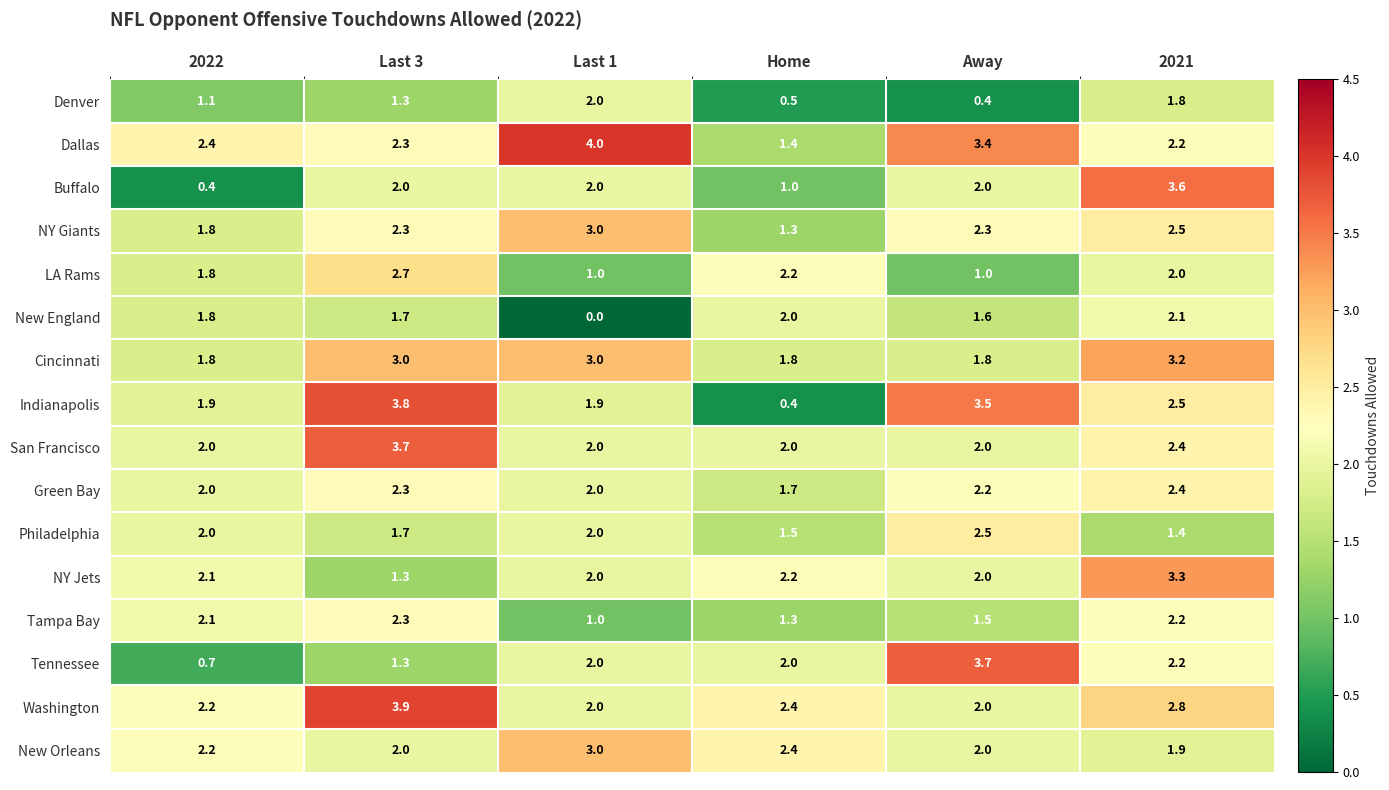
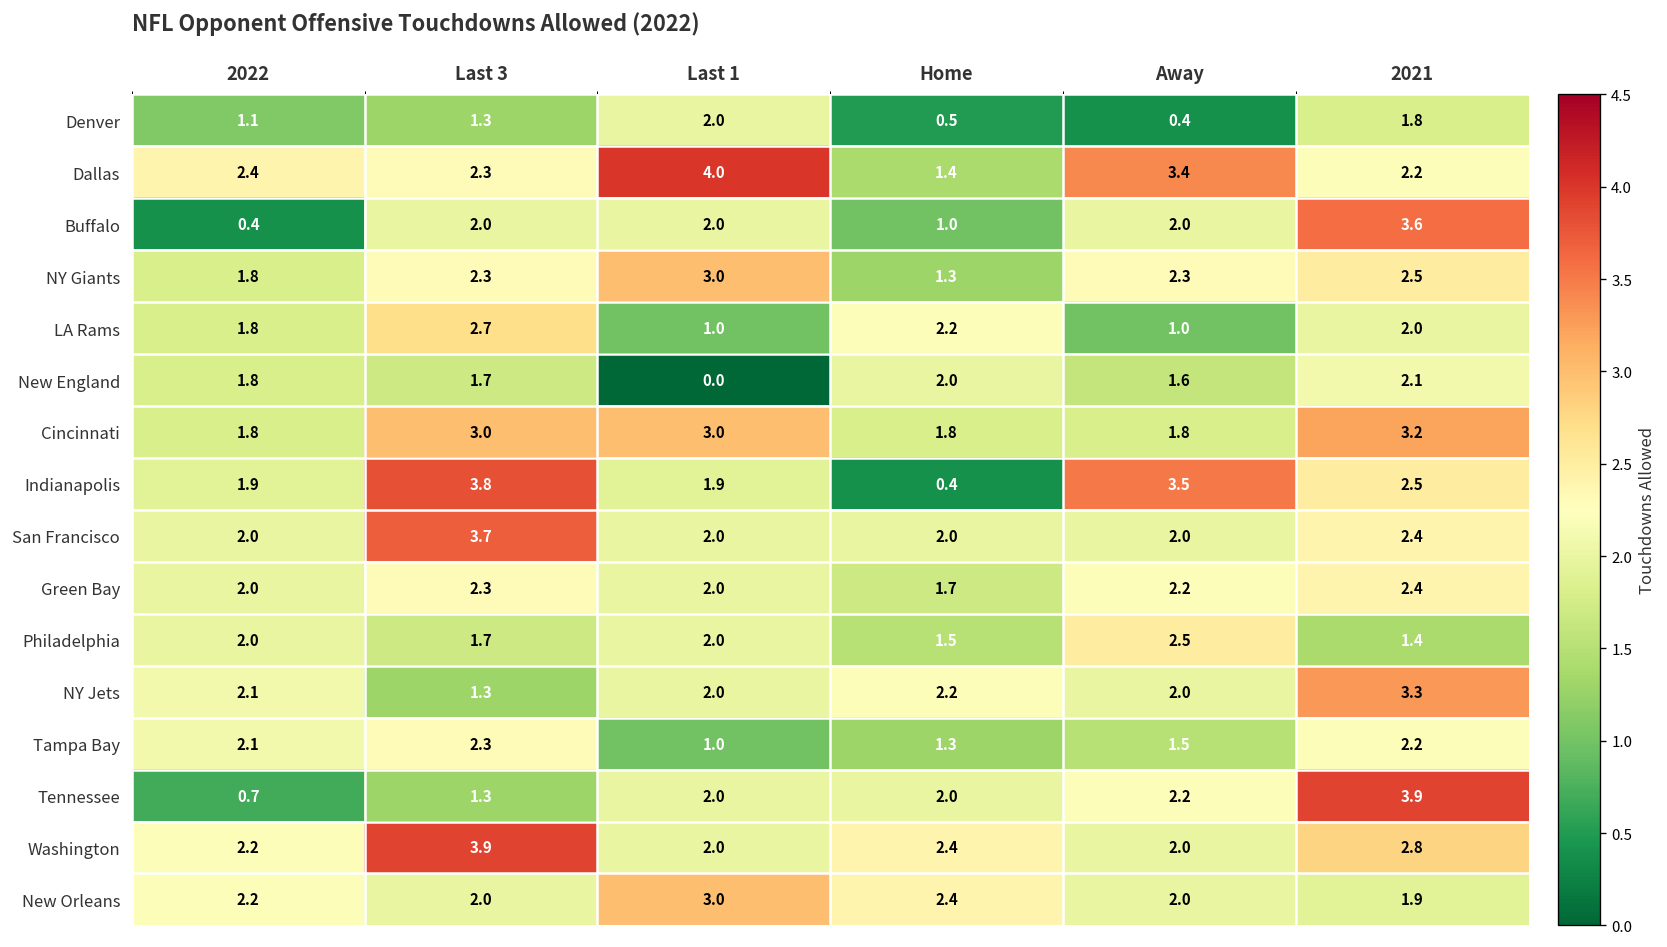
Tennessee, Away: 3.7 -> 2.2
Tennessee, 2021: 2.2 -> 3.9
